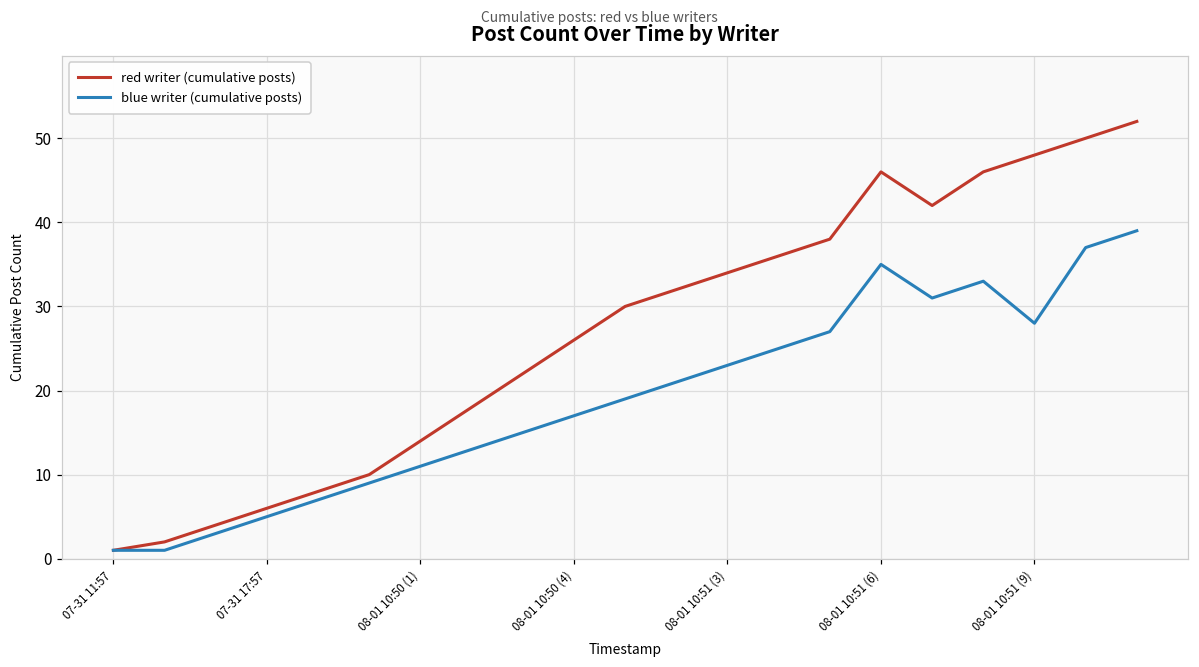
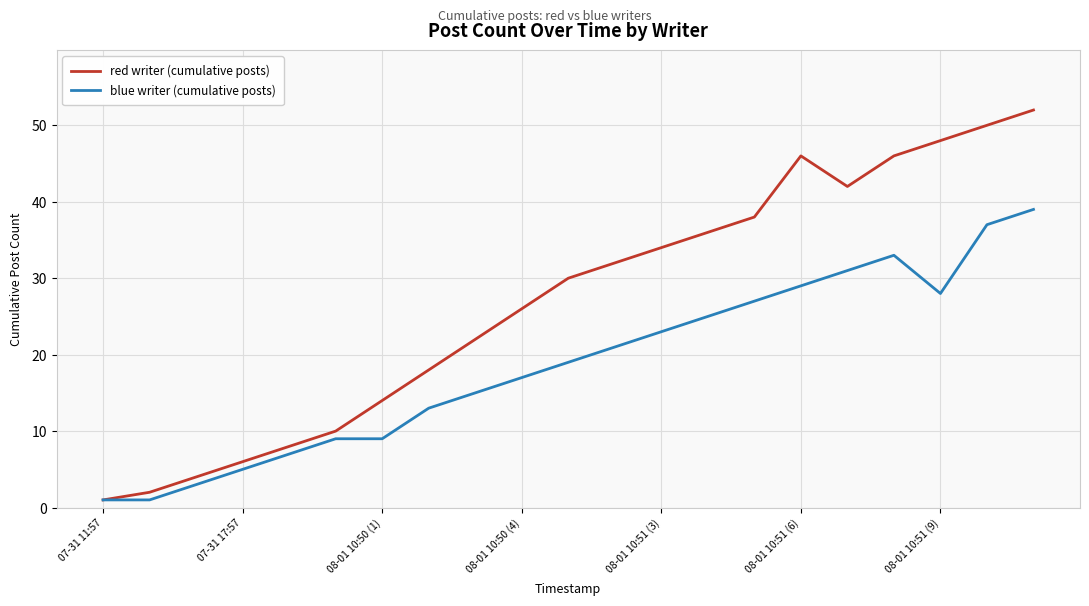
blue writer (cumulative posts), 08-01 10:50 (1): 11 -> 9
blue writer (cumulative posts), 08-01 10:51 (6): 35 -> 29
